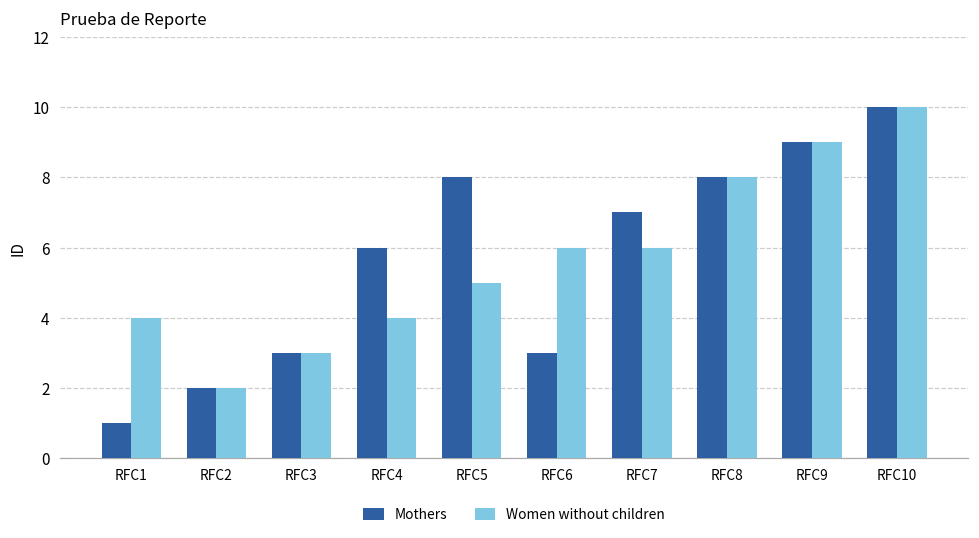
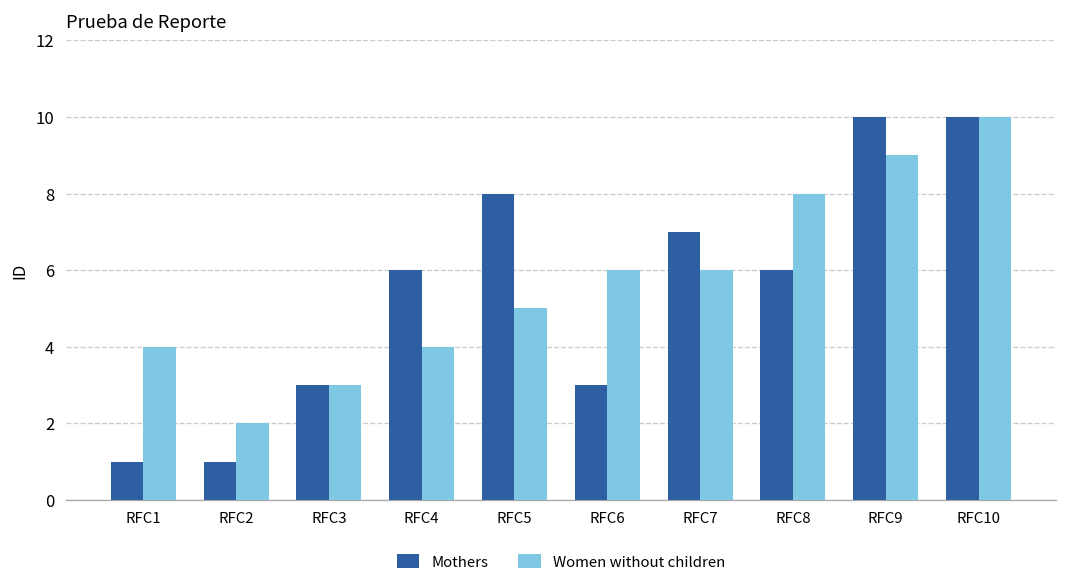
Mothers, RFC2: 2 -> 1
Mothers, RFC8: 8 -> 6
Mothers, RFC9: 9 -> 10
